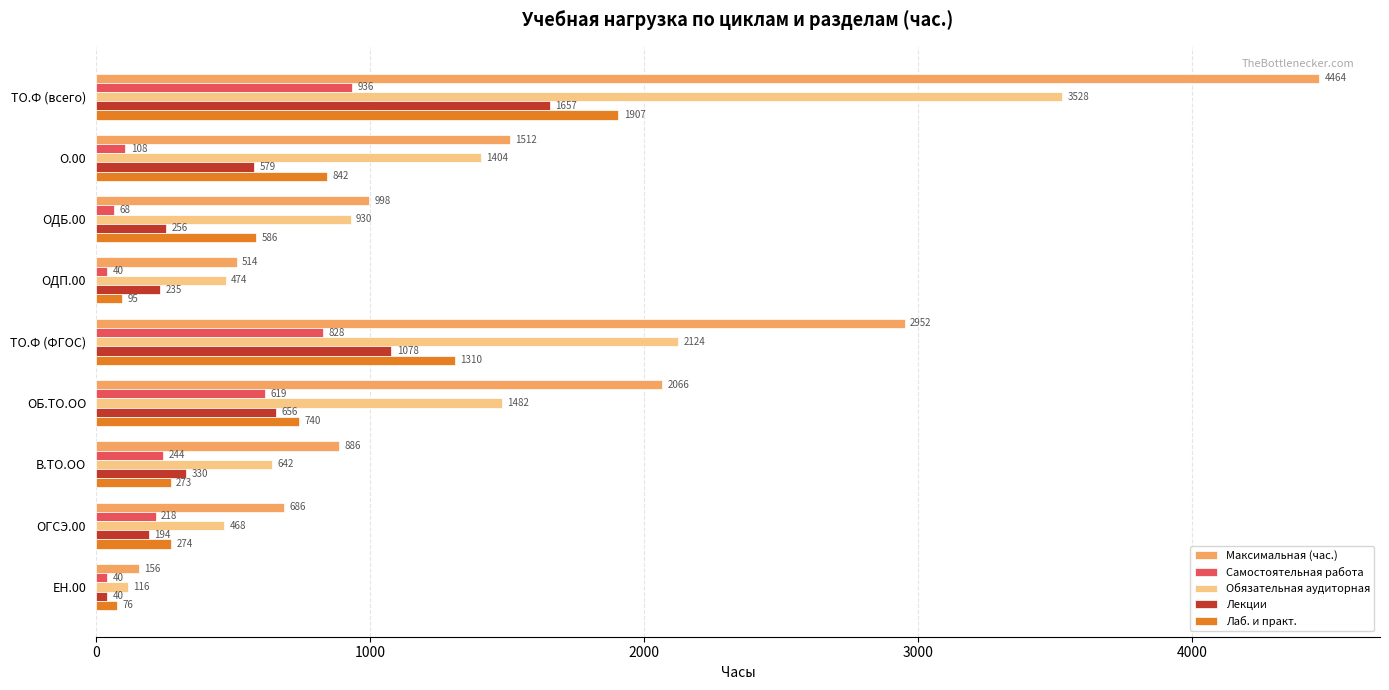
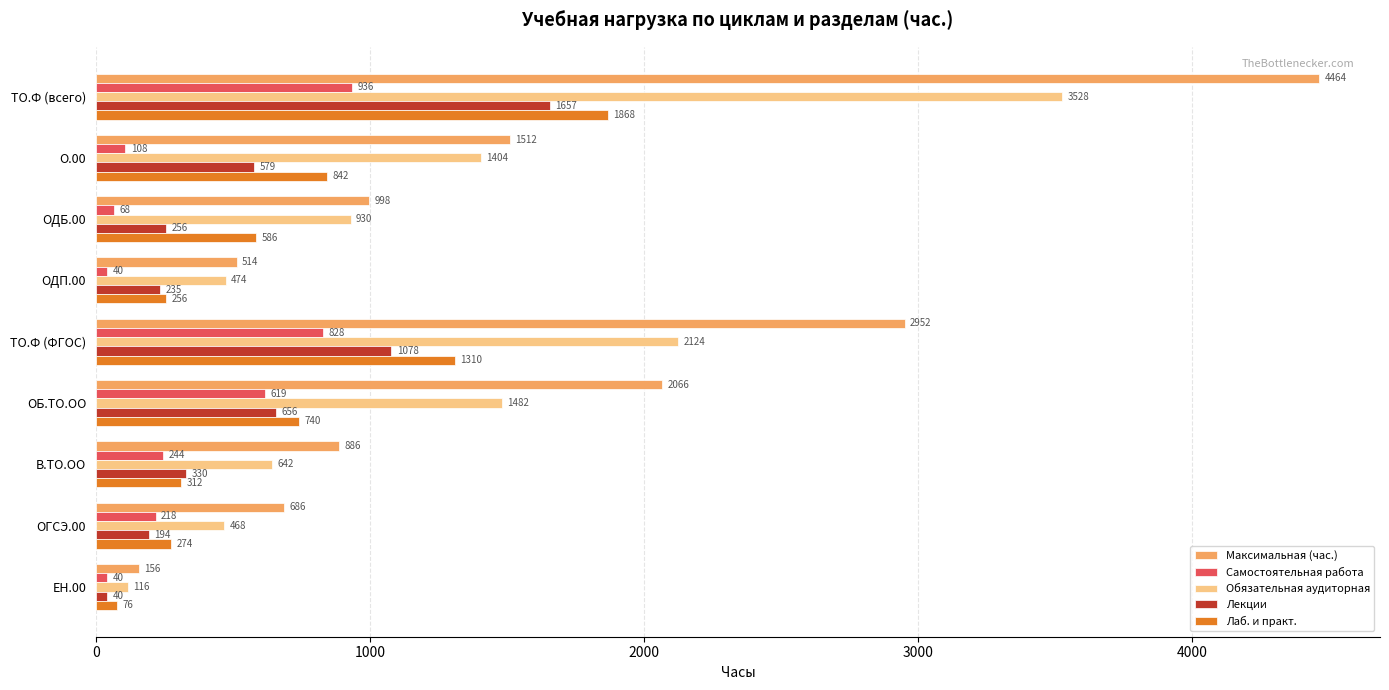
Лаб. и практ., ТО.Ф (всего): 1907 -> 1868
Лаб. и практ., ОДП.00: 95 -> 256
Лаб. и практ., В.ТО.ОО: 273 -> 312
